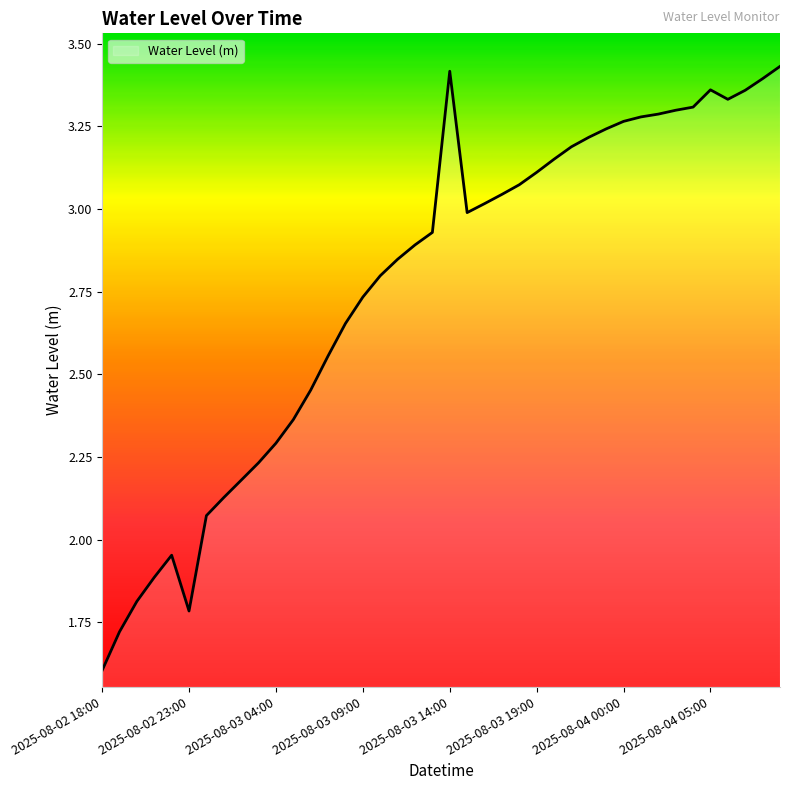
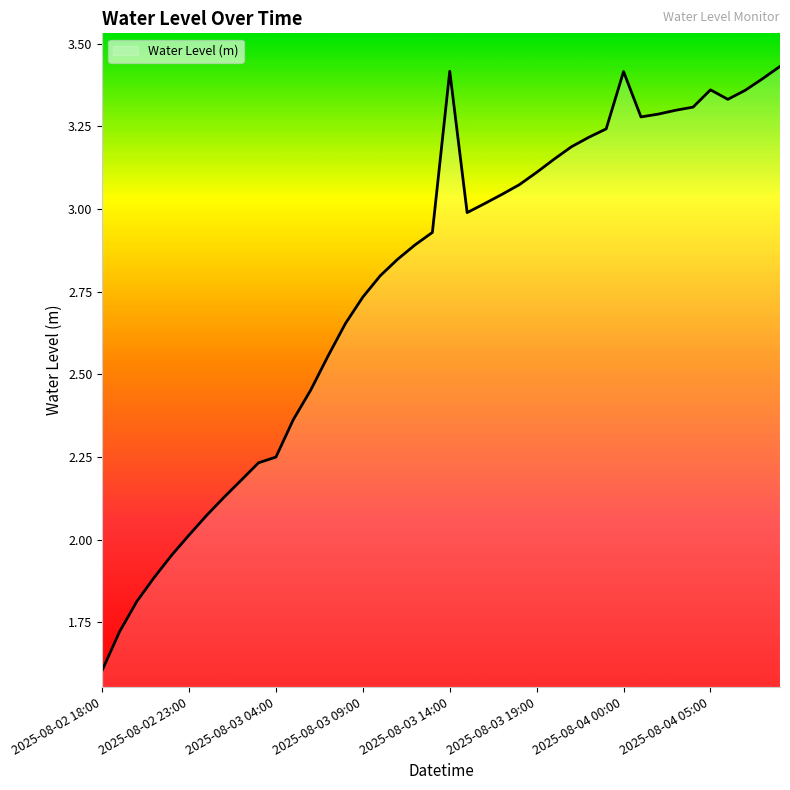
2025-08-02 23:00: 1.78 -> 2.01
2025-08-03 04:00: 2.29 -> 2.25
2025-08-04 00:00: 3.27 -> 3.42
